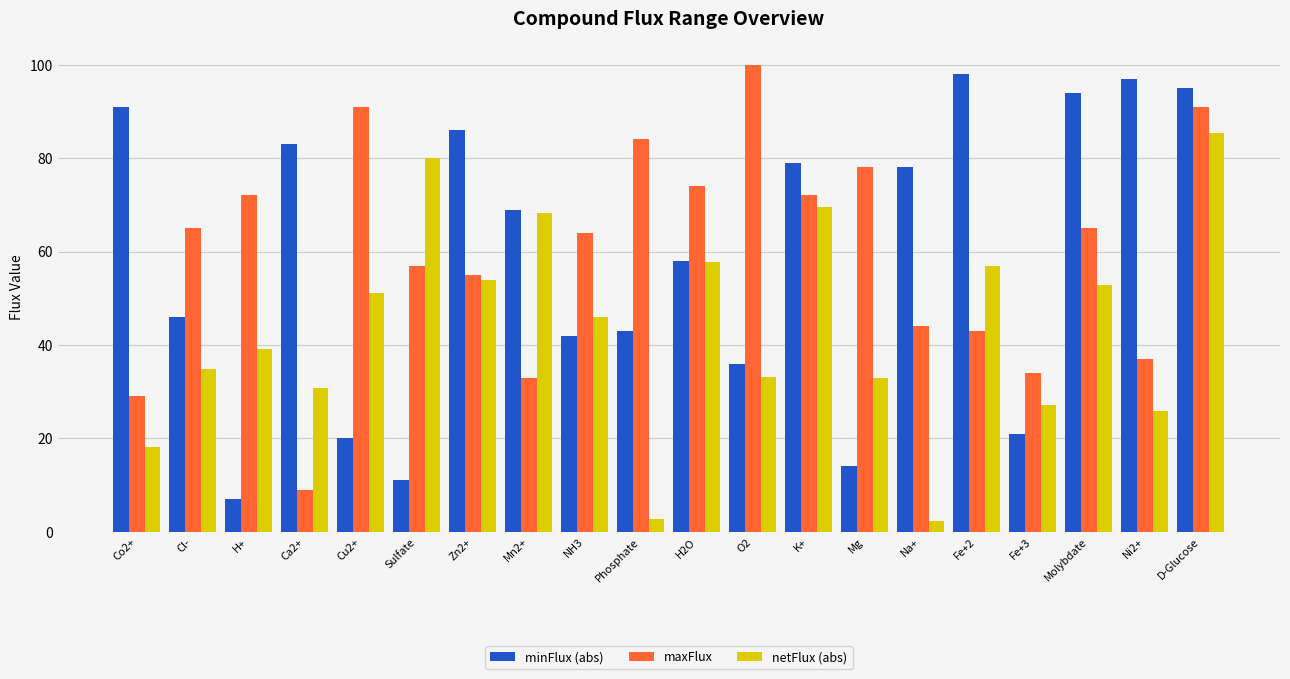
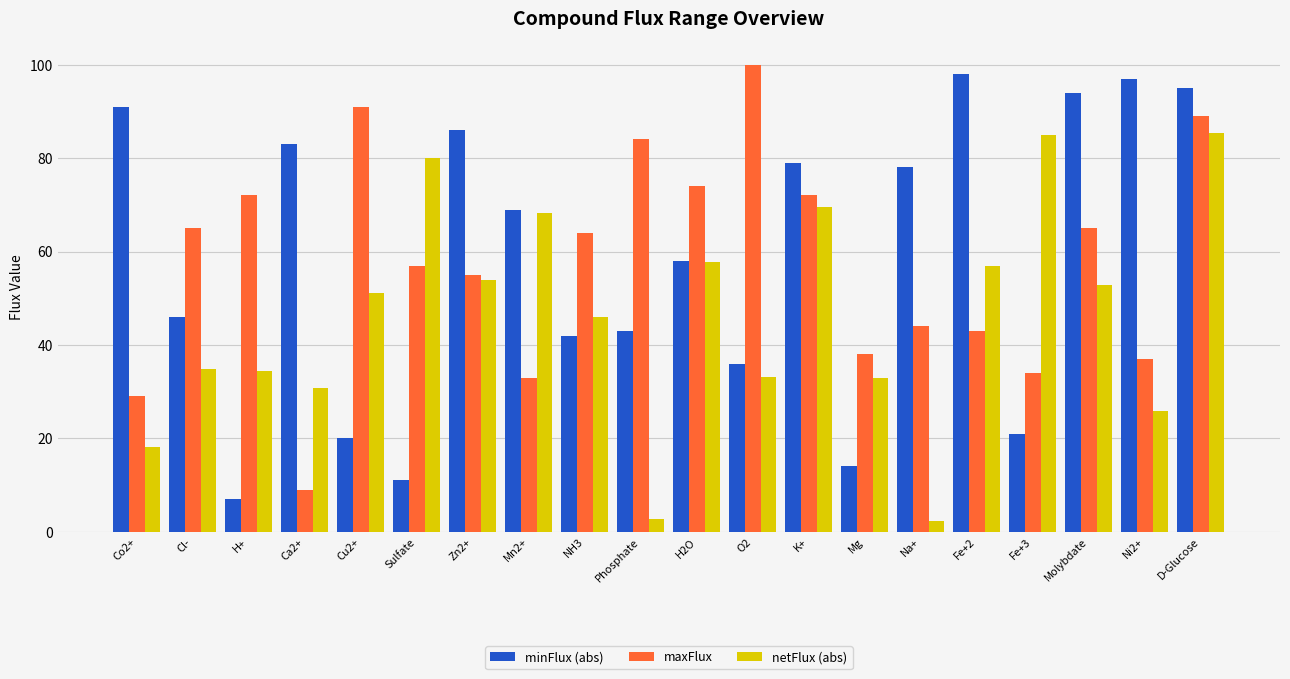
netFlux (abs), H+: 39 -> 34
maxFlux, Mg: 78 -> 38
netFlux (abs), Fe+3: 27 -> 85
maxFlux, D-Glucose: 91 -> 89
